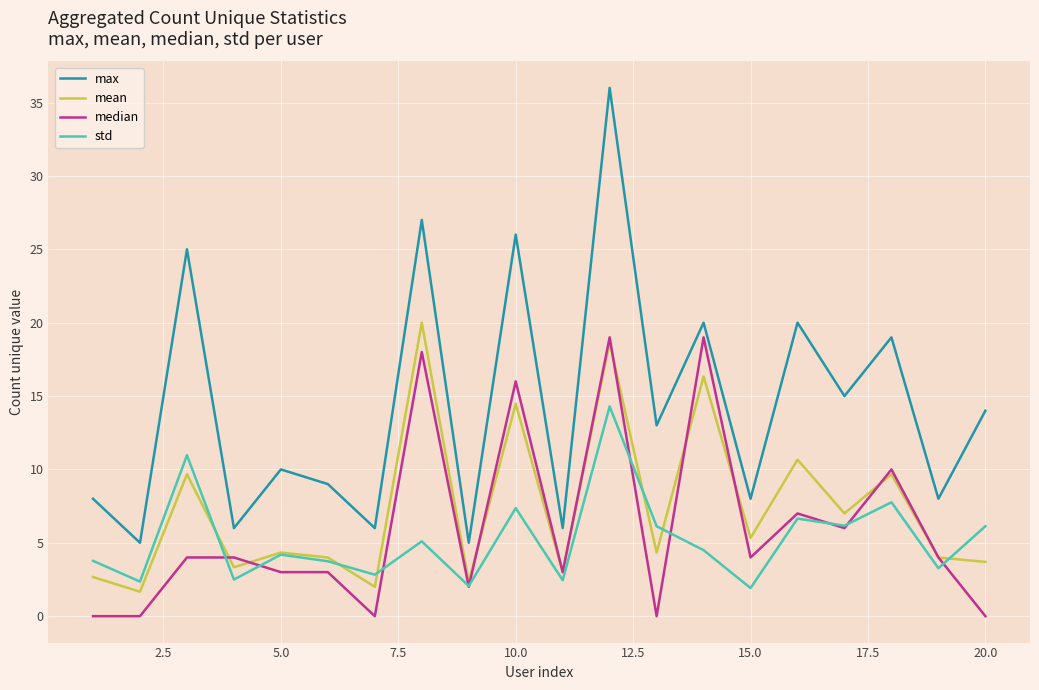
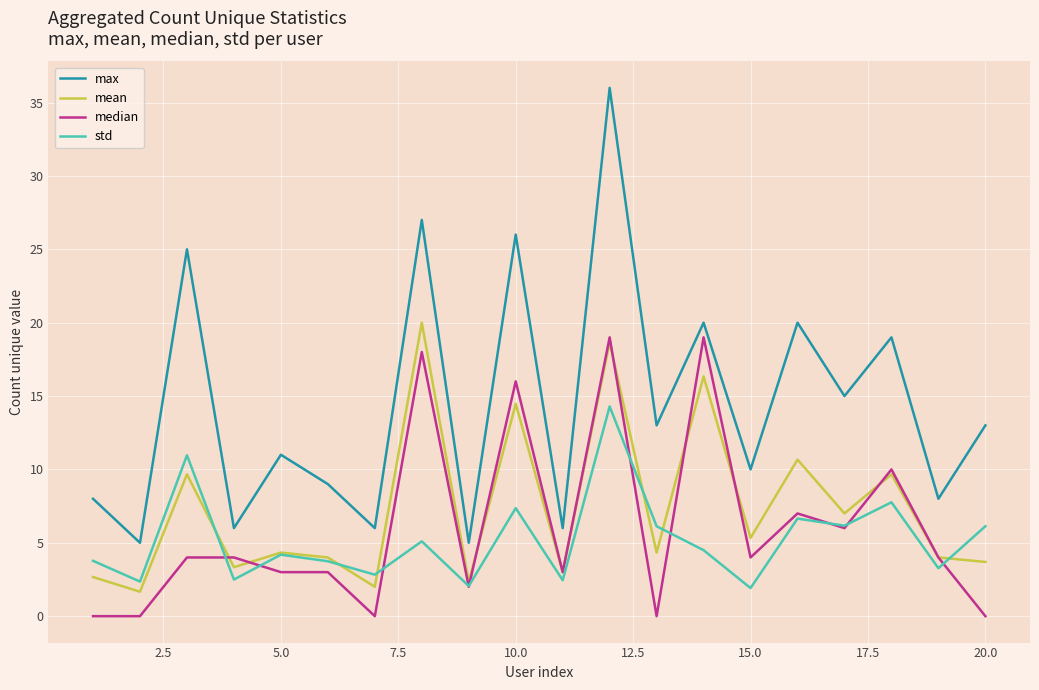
max, 5.0: 10 -> 11
max, 15.0: 8 -> 10
max, 20.0: 14 -> 13
